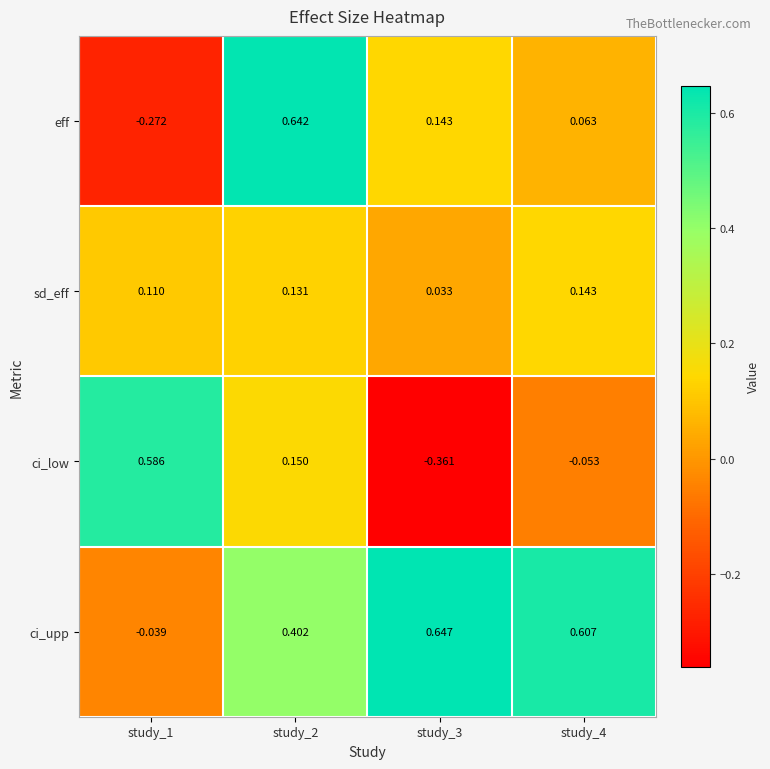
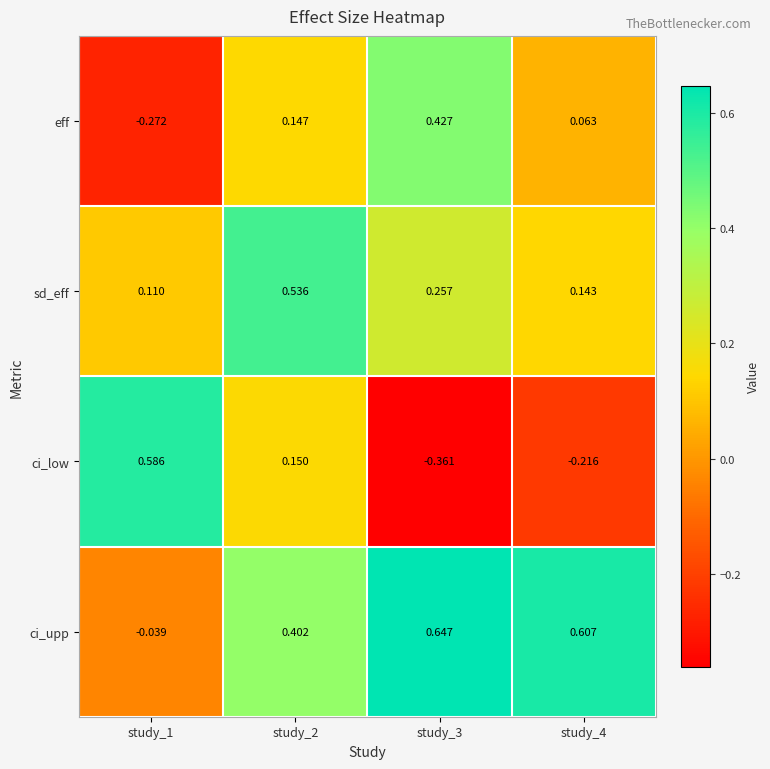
eff, study_2: 0.642 -> 0.147
eff, study_3: 0.143 -> 0.427
sd_eff, study_2: 0.131 -> 0.536
sd_eff, study_3: 0.033 -> 0.257
ci_low, study_4: -0.053 -> -0.216
